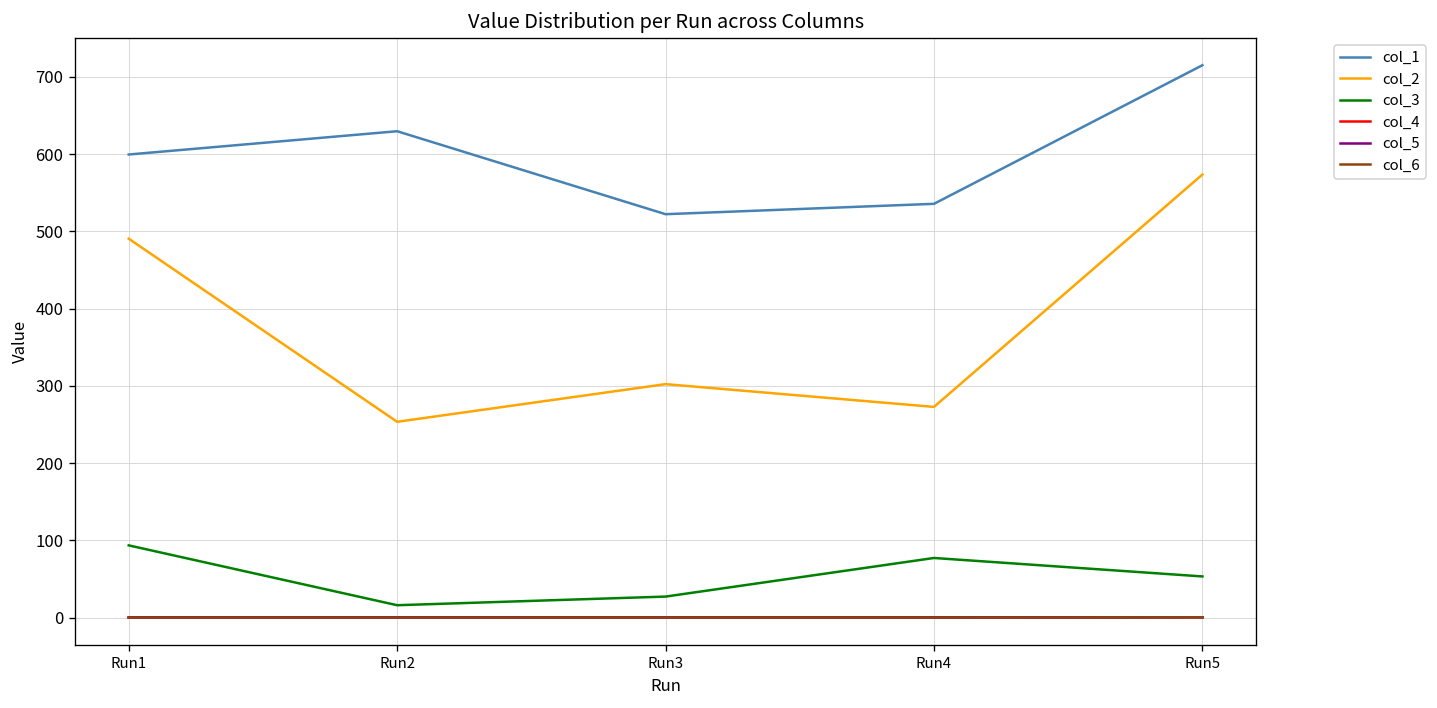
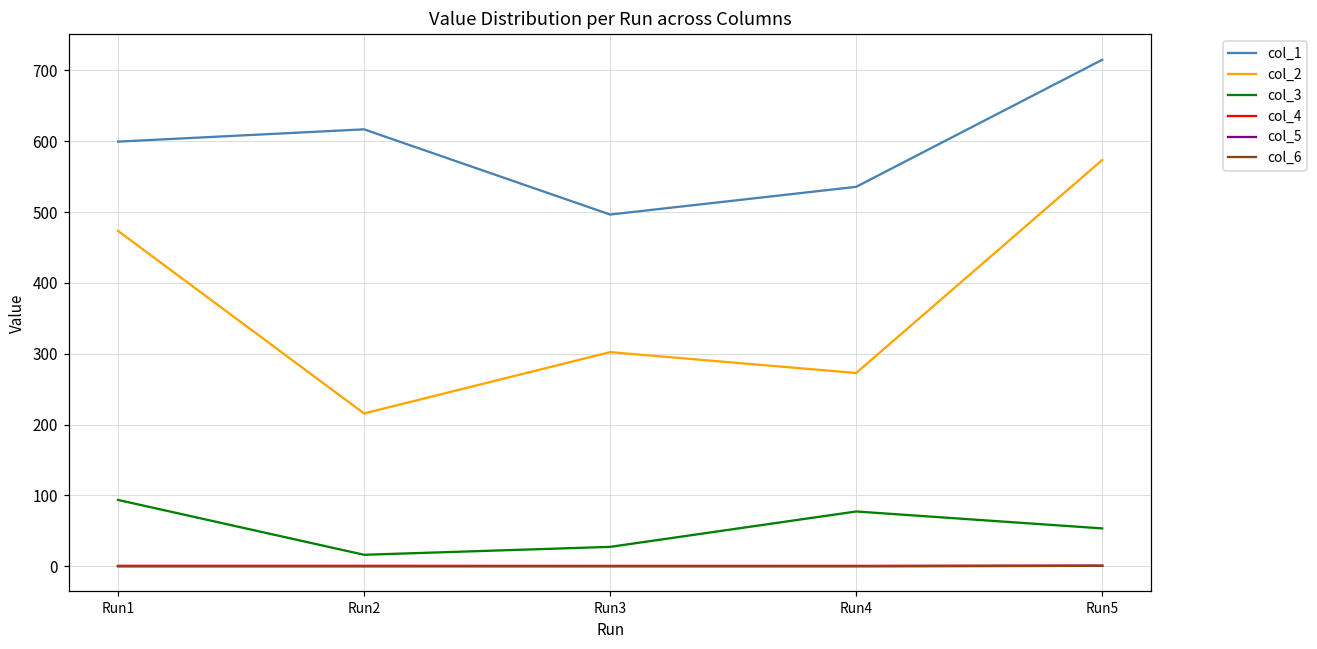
col_2, Run1: 490 -> 470
col_1, Run2: 630 -> 620
col_2, Run2: 250 -> 220
col_1, Run3: 520 -> 500
